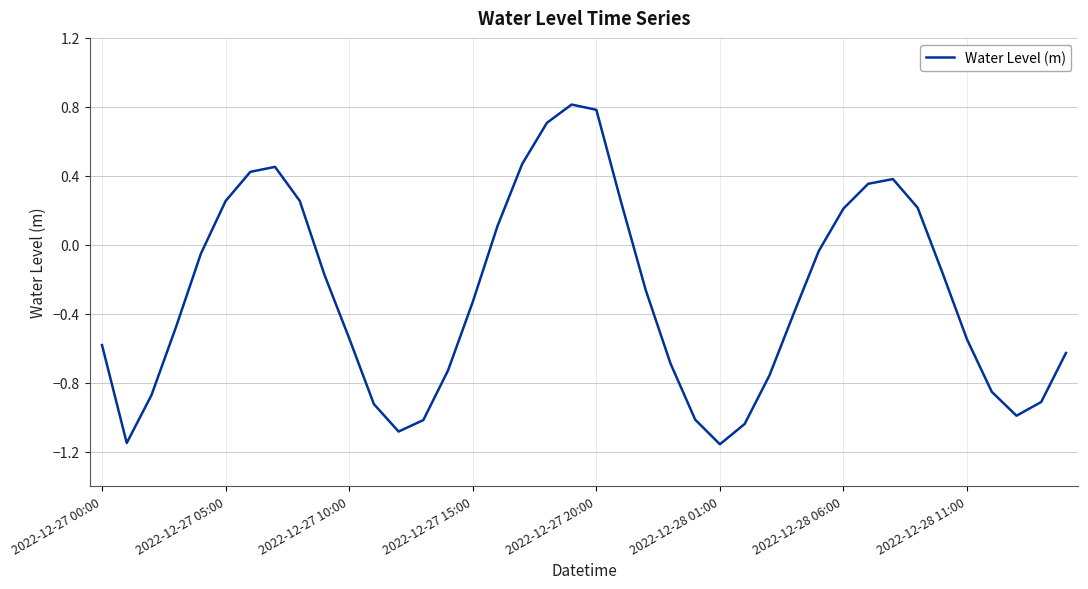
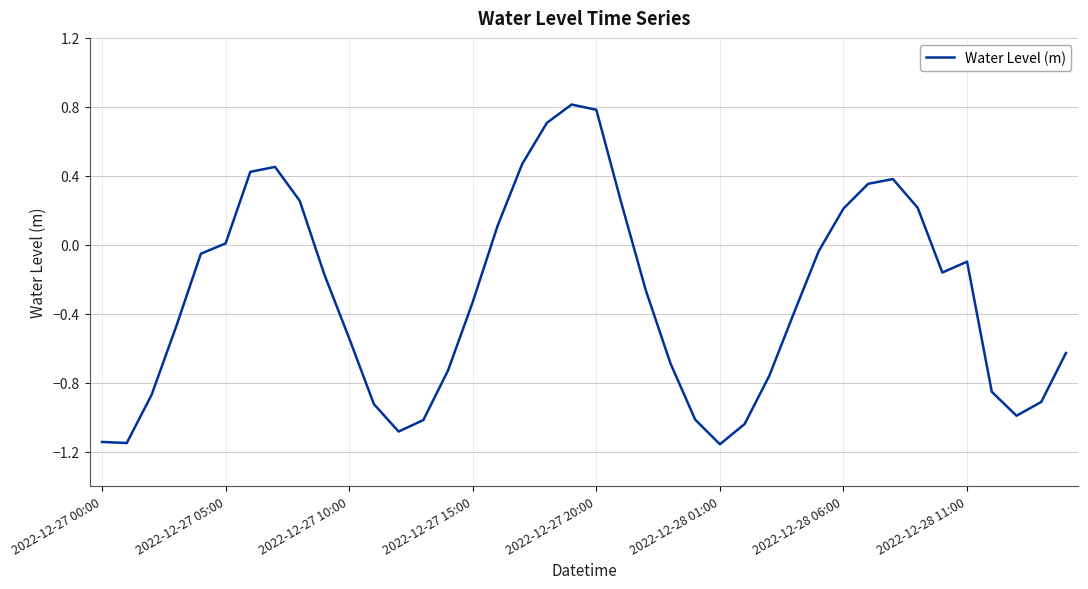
2022-12-27 00:00: -0.58 -> -1.14
2022-12-27 05:00: 0.25 -> 0.01
2022-12-28 11:00: -0.55 -> -0.10
